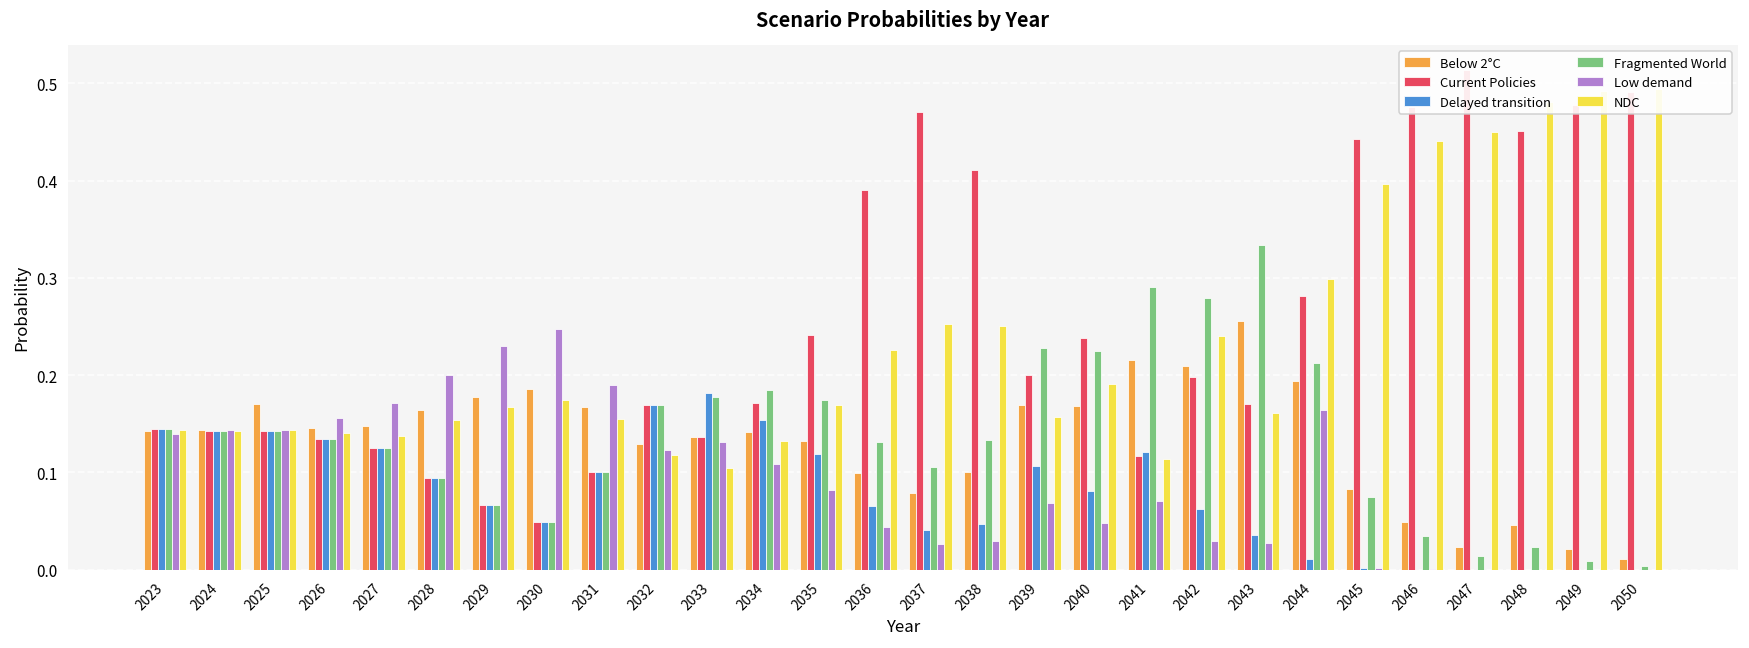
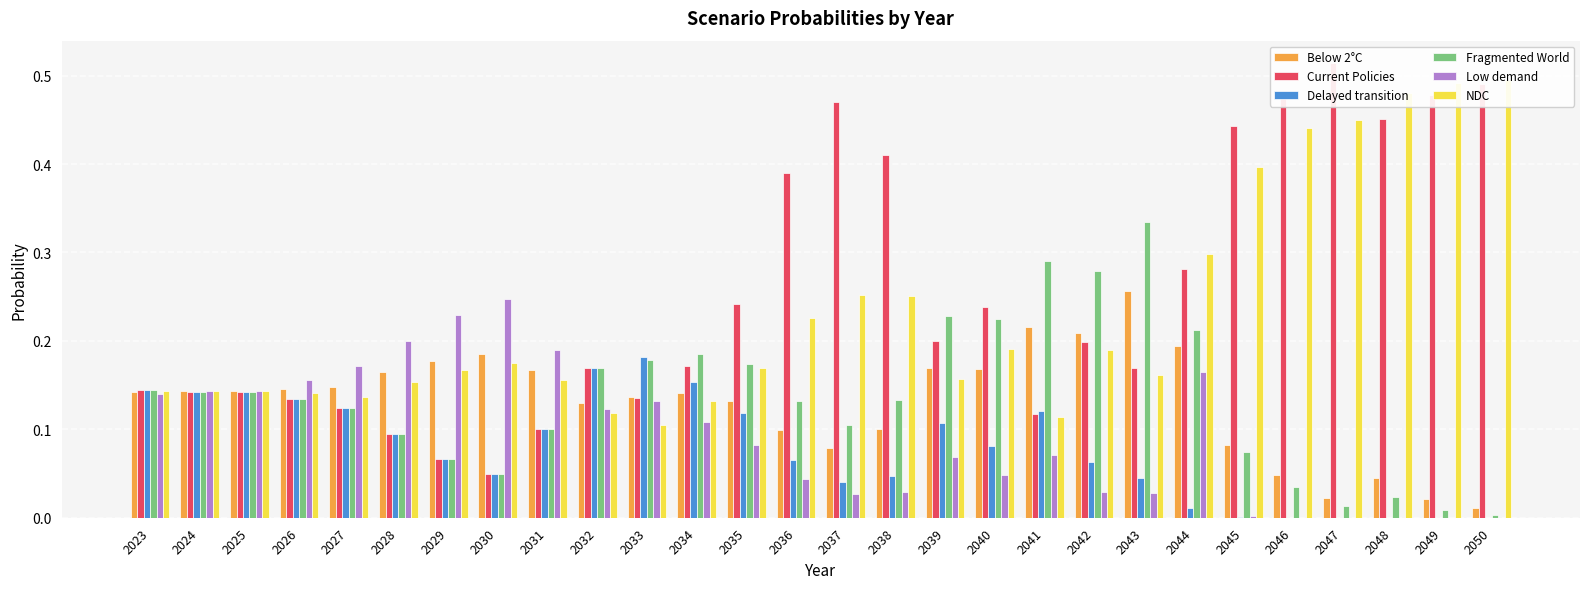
Below 2°C, 2025: 0.17 -> 0.14
NDC, 2042: 0.24 -> 0.19
Delayed transition, 2043: 0.04 -> 0.05
